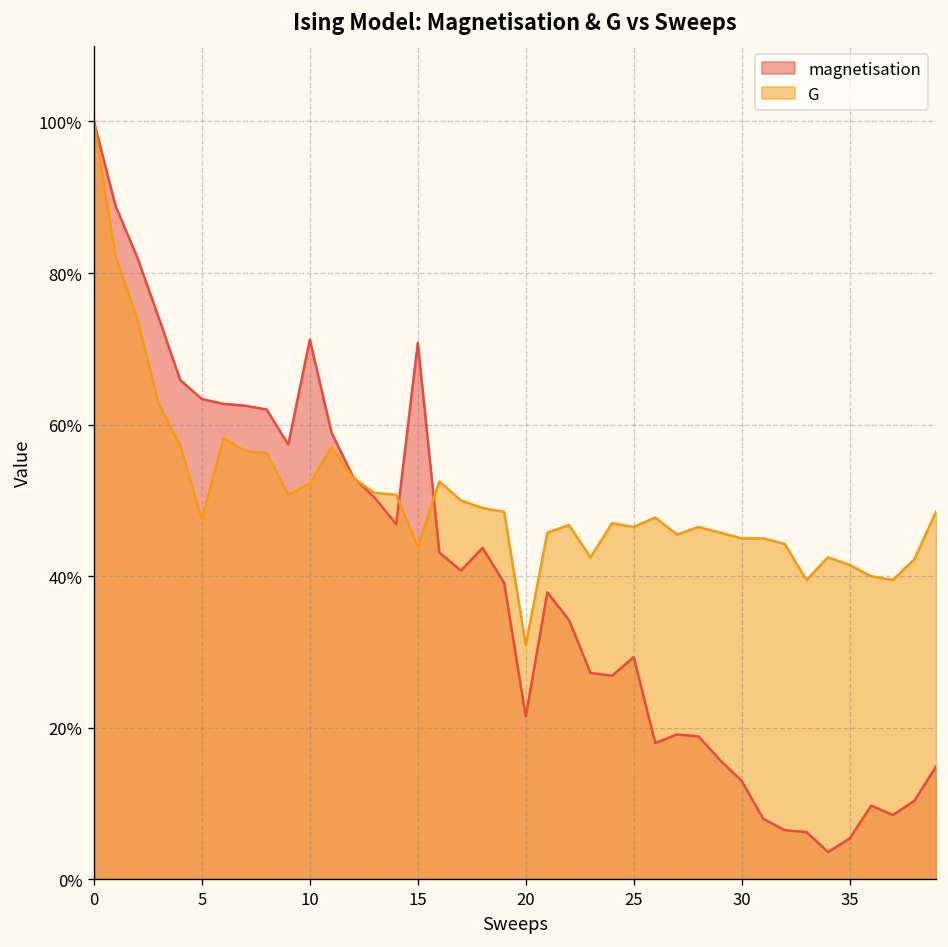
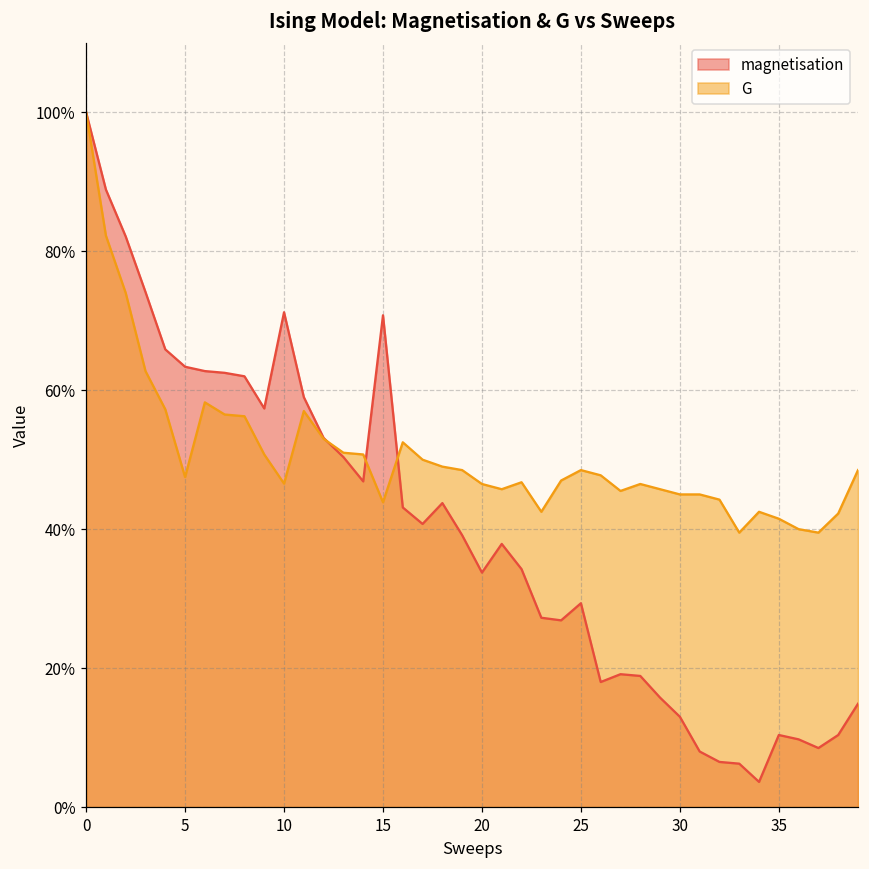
G, 10: 52% -> 47%
magnetisation, 20: 21% -> 34%
G, 20: 31% -> 47%
G, 25: 47% -> 49%
magnetisation, 35: 5% -> 10%
